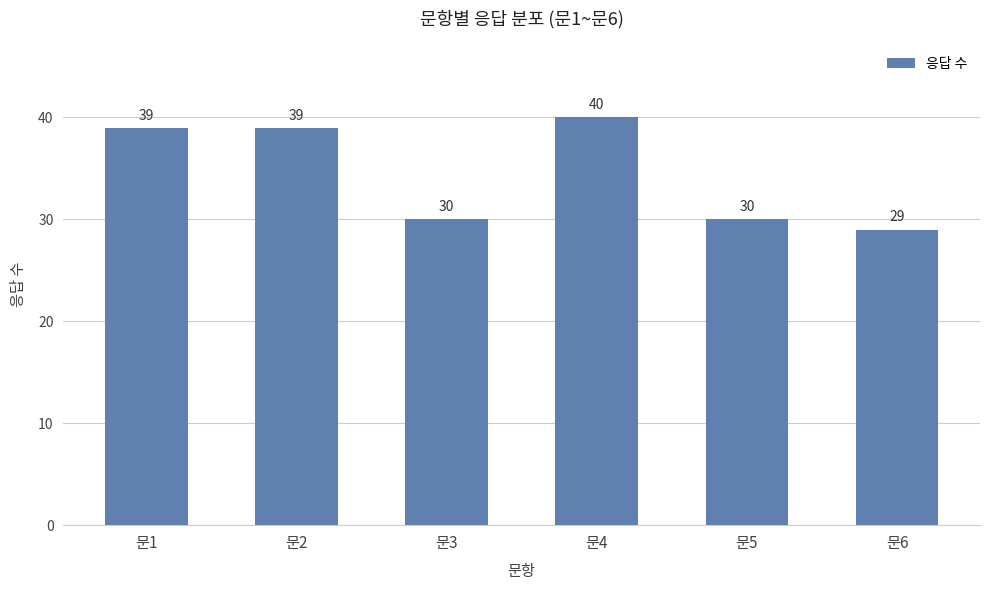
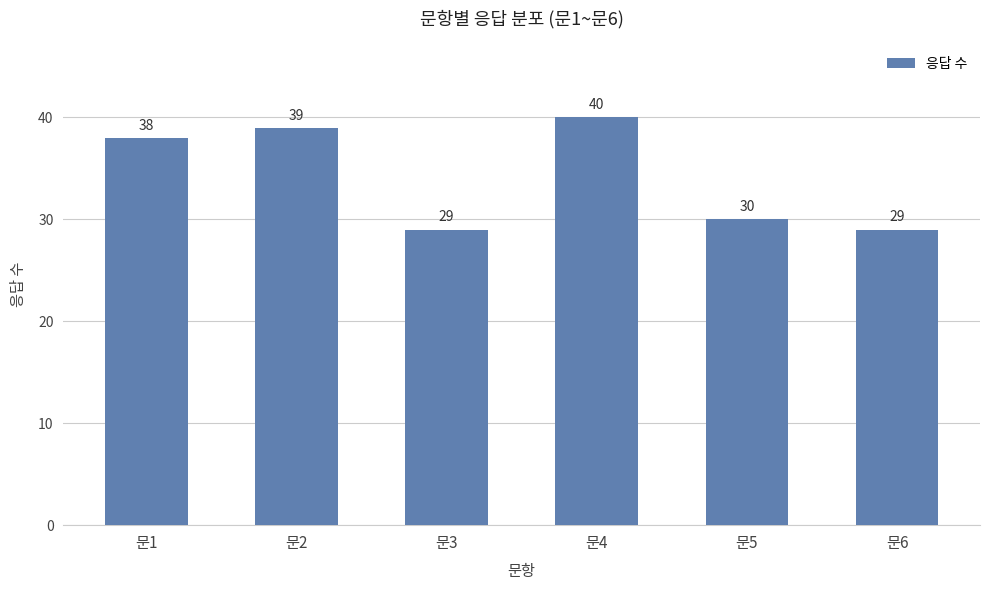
문1: 39 -> 38
문3: 30 -> 29
